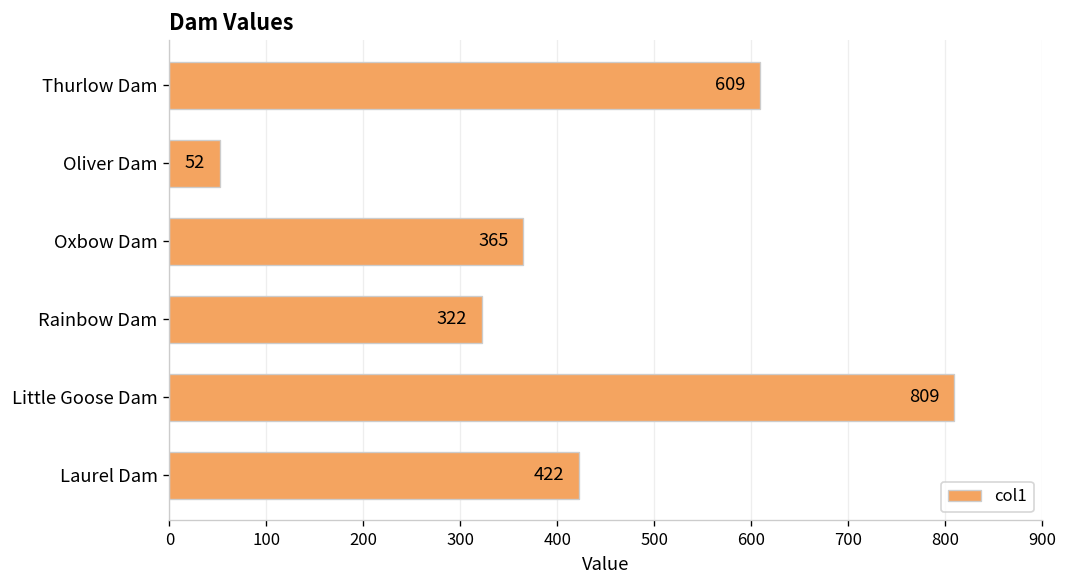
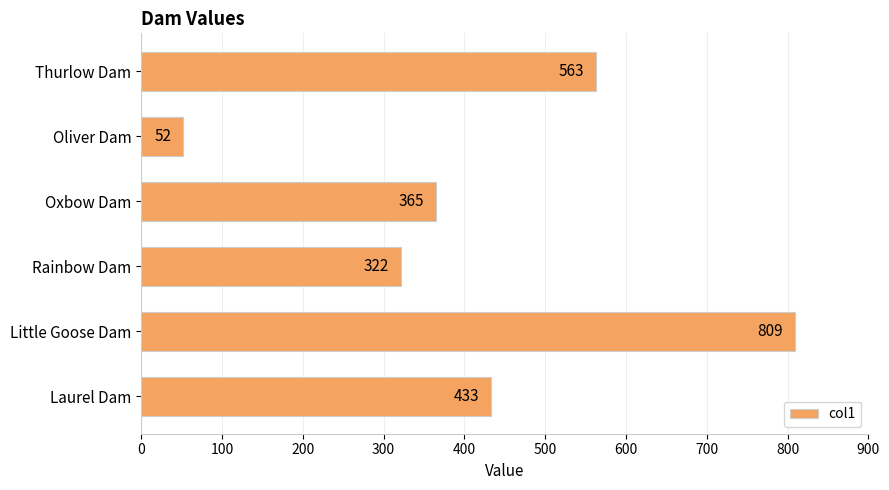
Thurlow Dam: 609 -> 563
Laurel Dam: 422 -> 433
